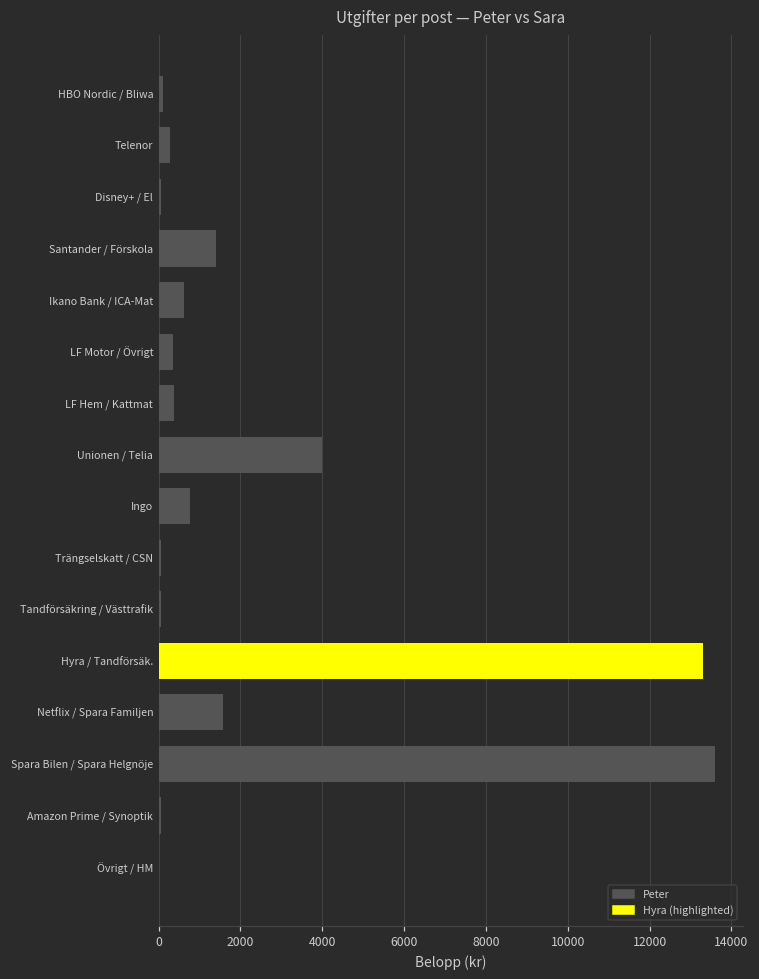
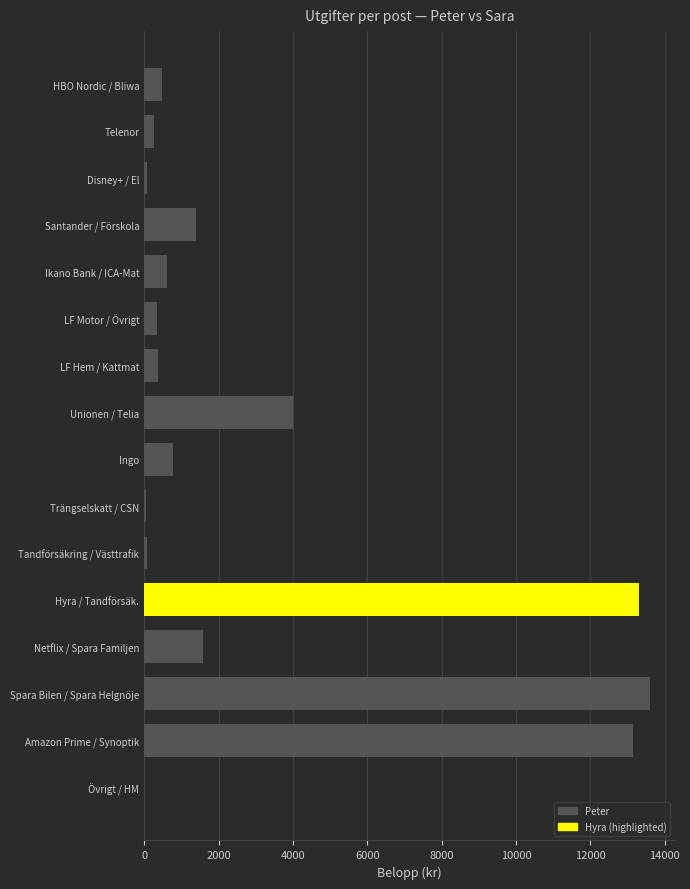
HBO Nordic / Bliwa: 100 -> 500
Amazon Prime / Synoptik: 100 -> 13200
